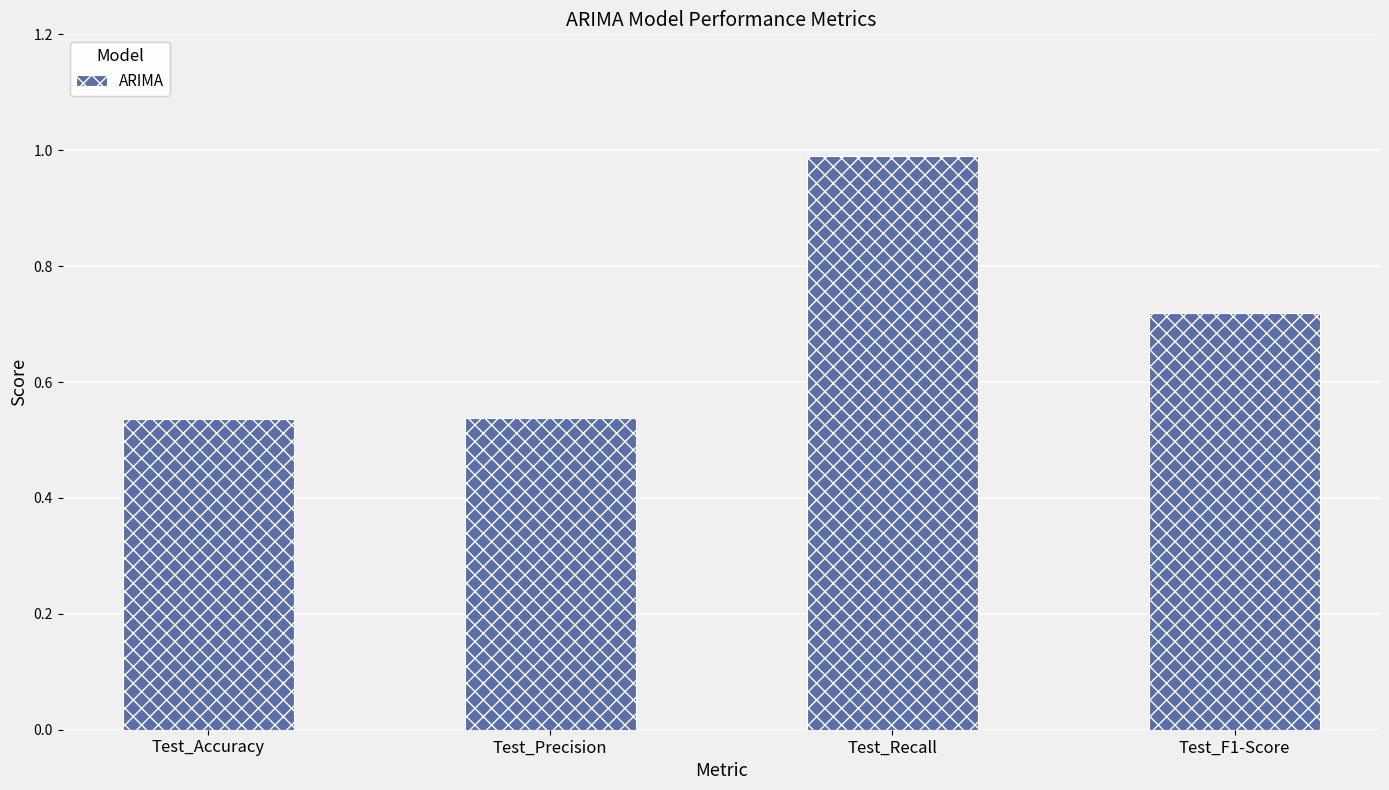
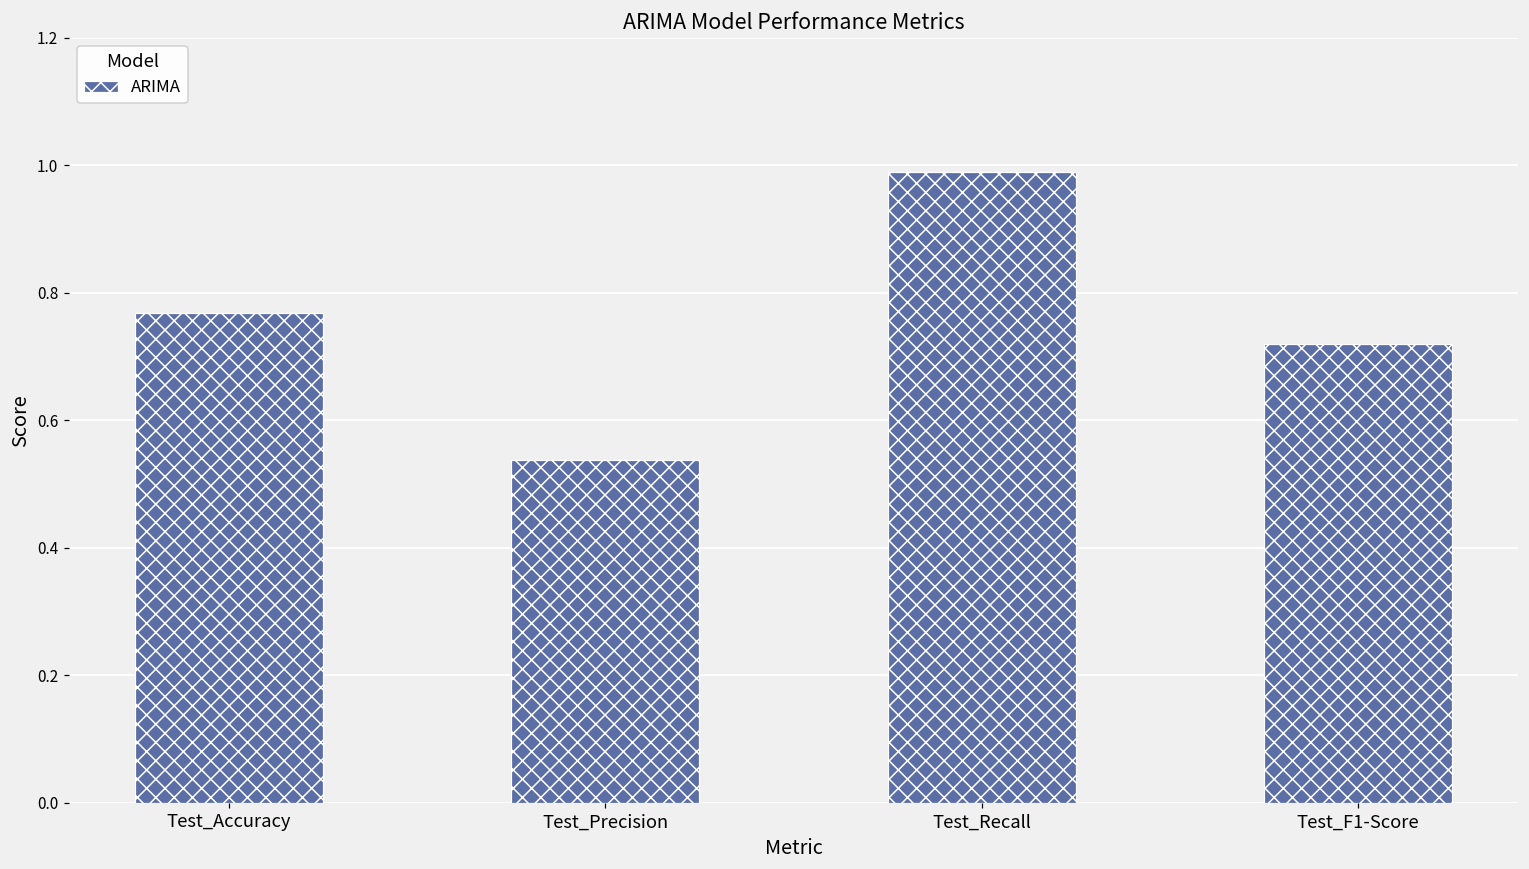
Test_Accuracy: 0.54 -> 0.77
